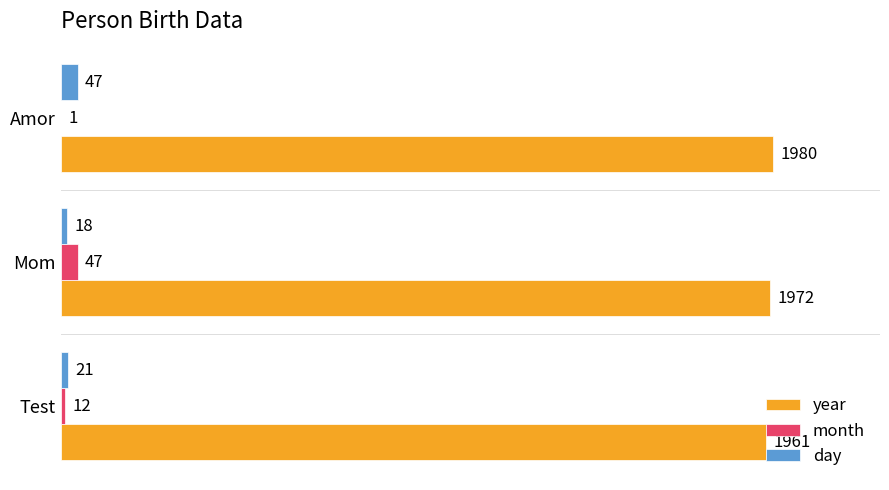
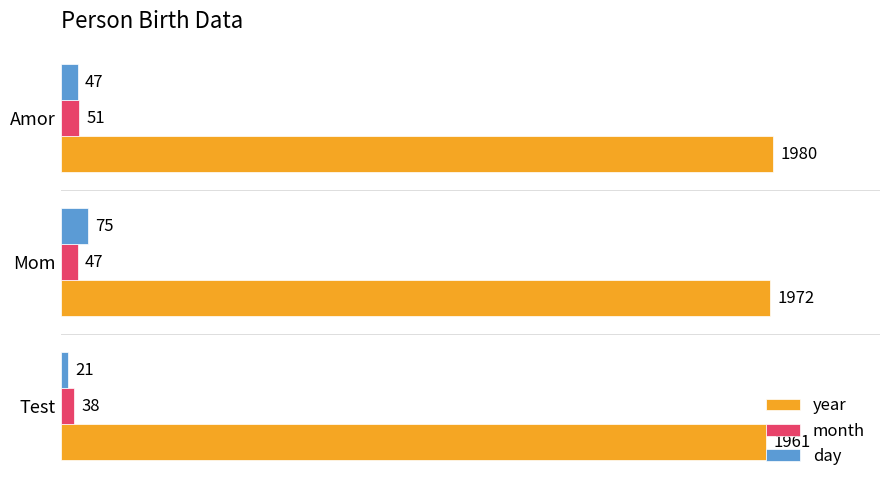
month, Amor: 1 -> 51
day, Mom: 18 -> 75
month, Test: 12 -> 38
